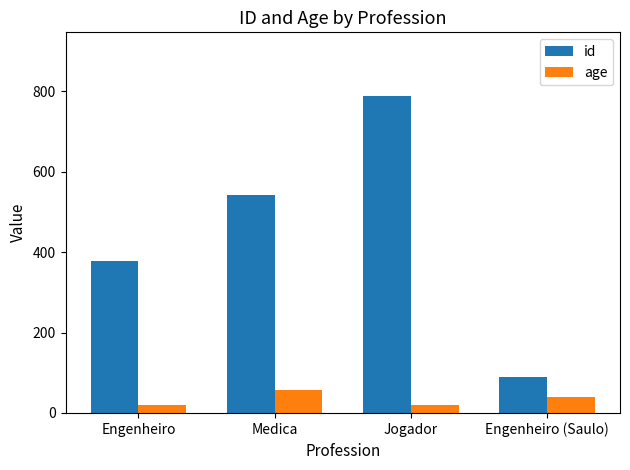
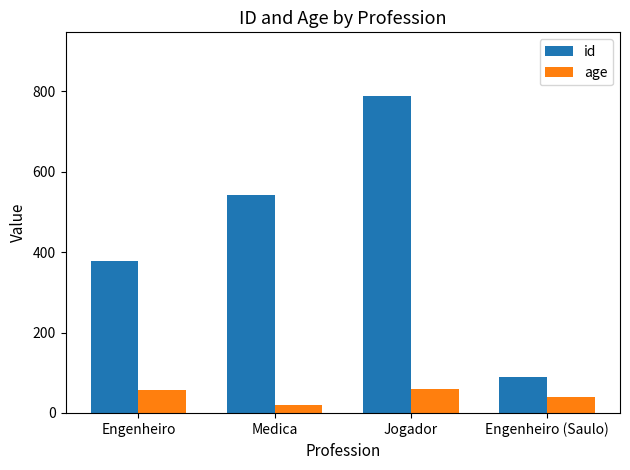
age, Engenheiro: 20 -> 60
age, Medica: 60 -> 20
age, Jogador: 20 -> 60
